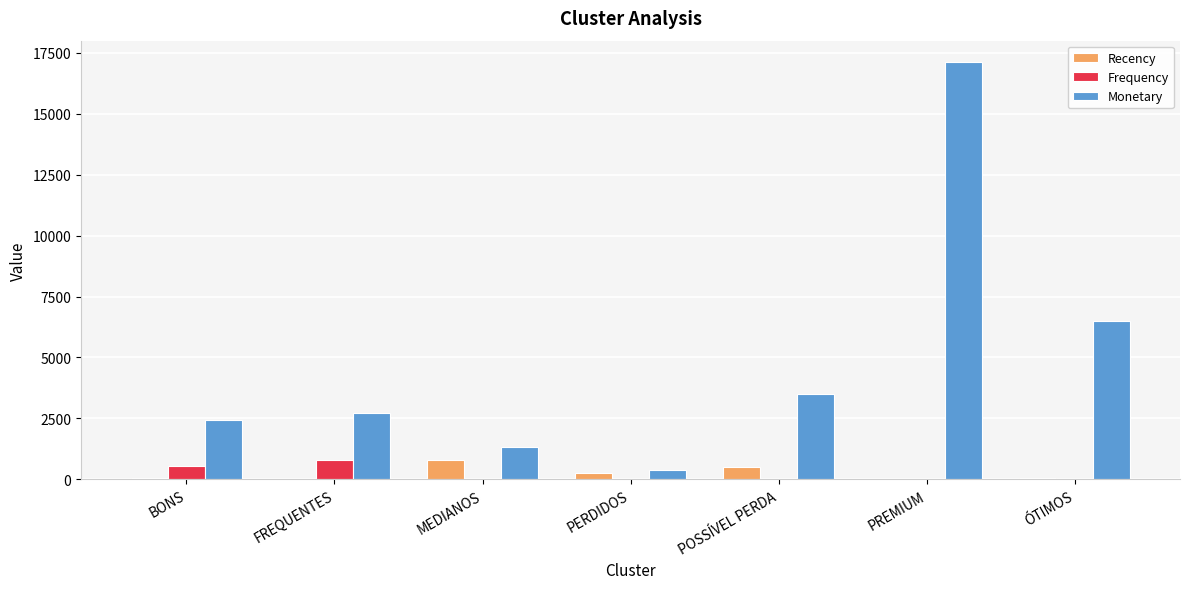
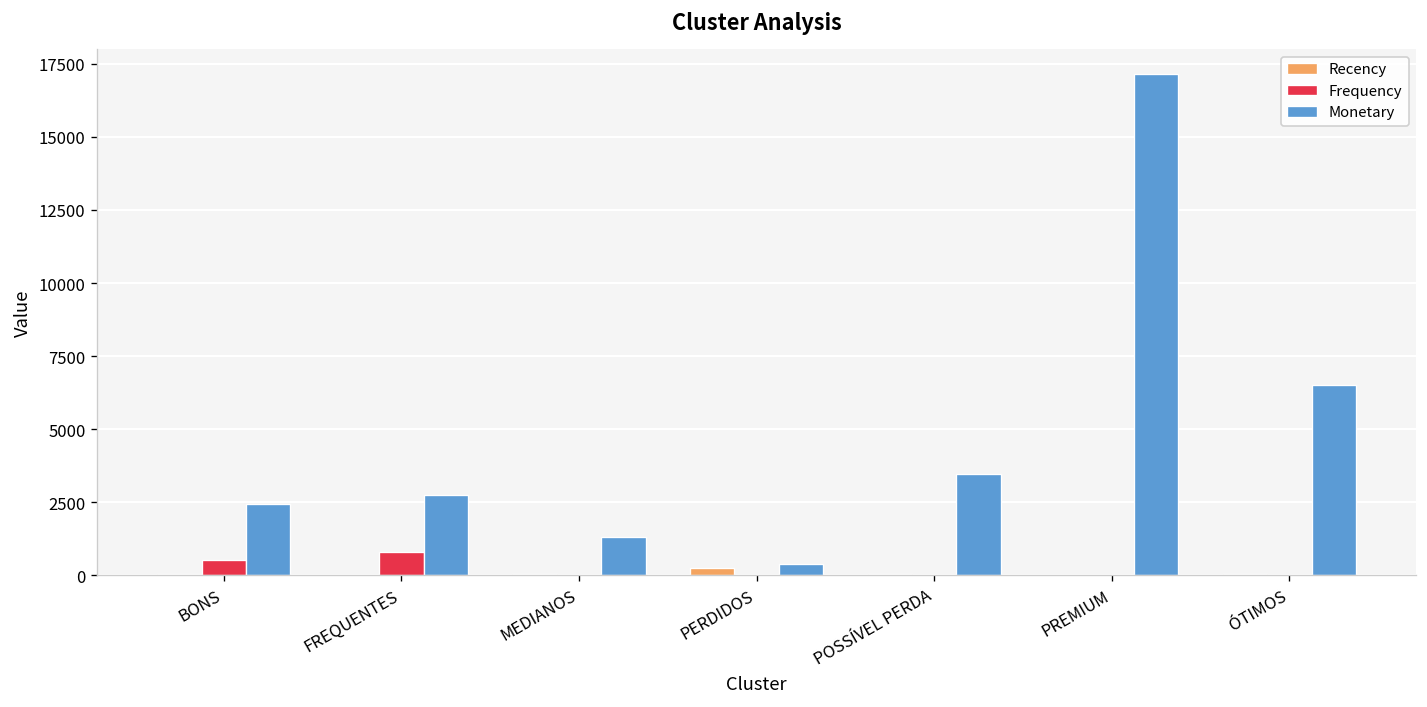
Recency, MEDIANOS: 800 -> 0
Recency, POSSÍVEL PERDA: 500 -> 100
